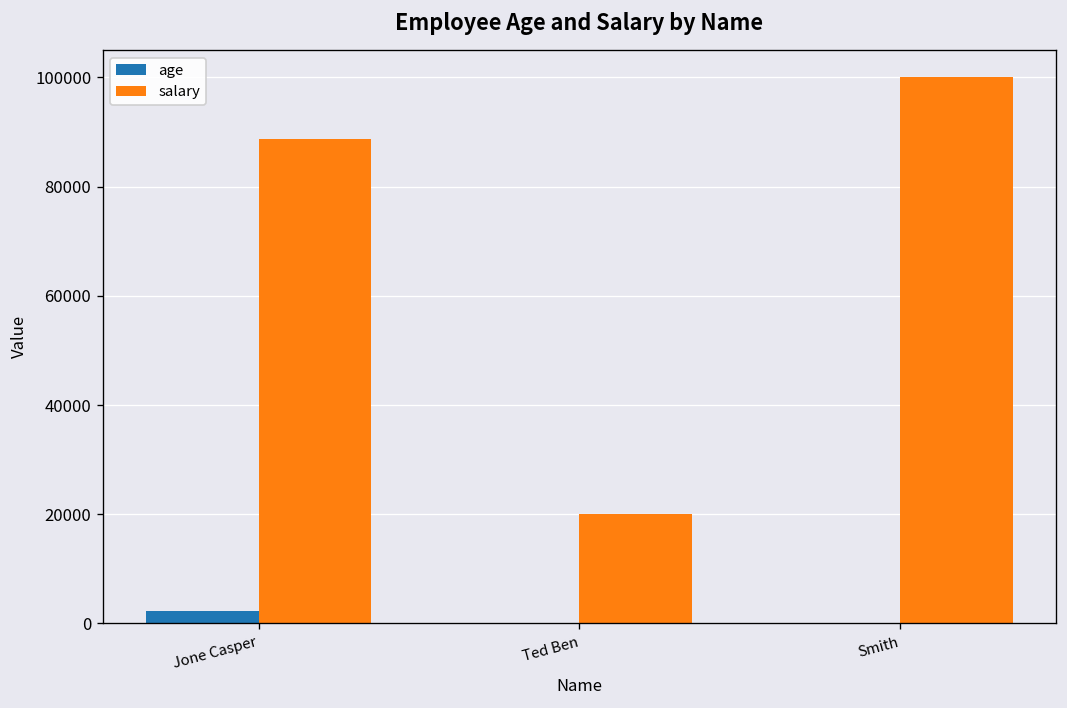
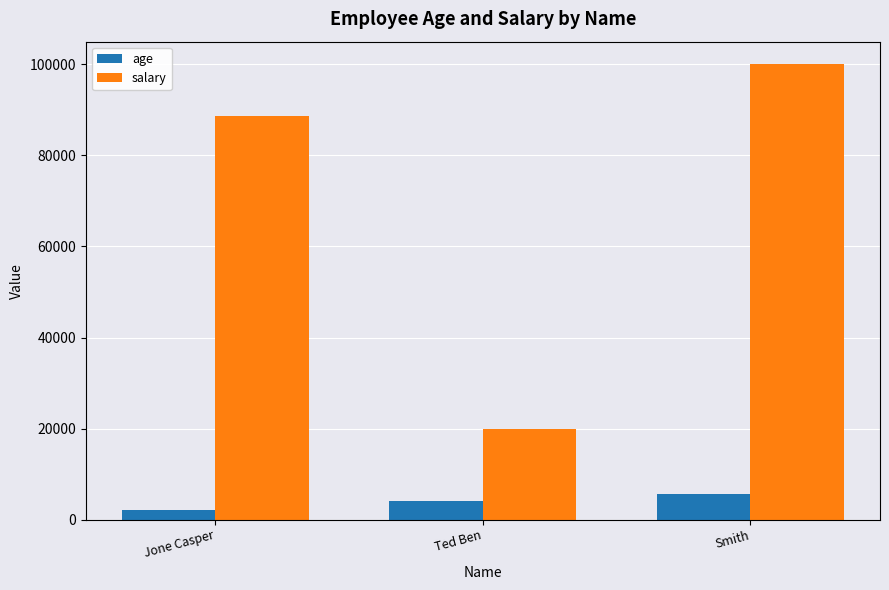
age, Ted Ben: 0 -> 4000
age, Smith: 0 -> 6000
